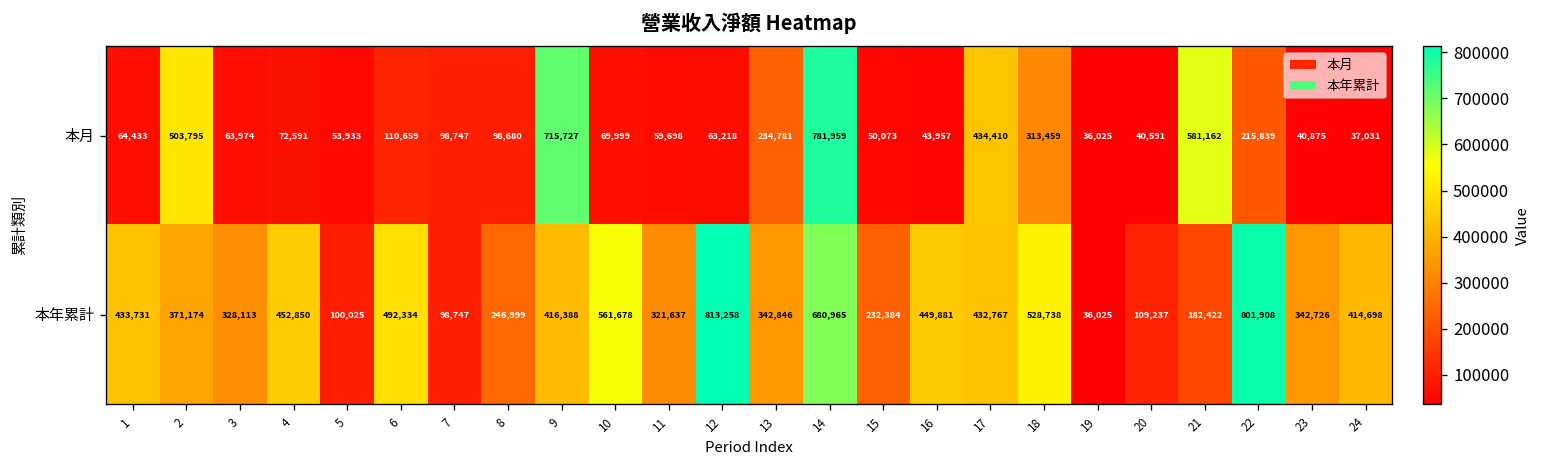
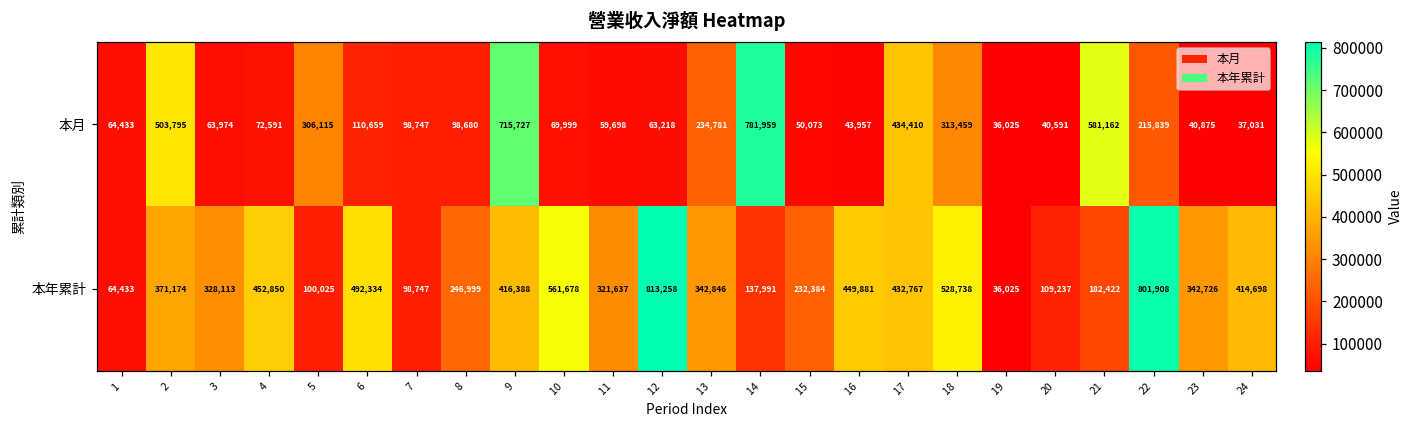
本月, 5: 53,933 -> 306,115
本年累計, 1: 433,731 -> 64,433
本年累計, 14: 680,965 -> 137,991
